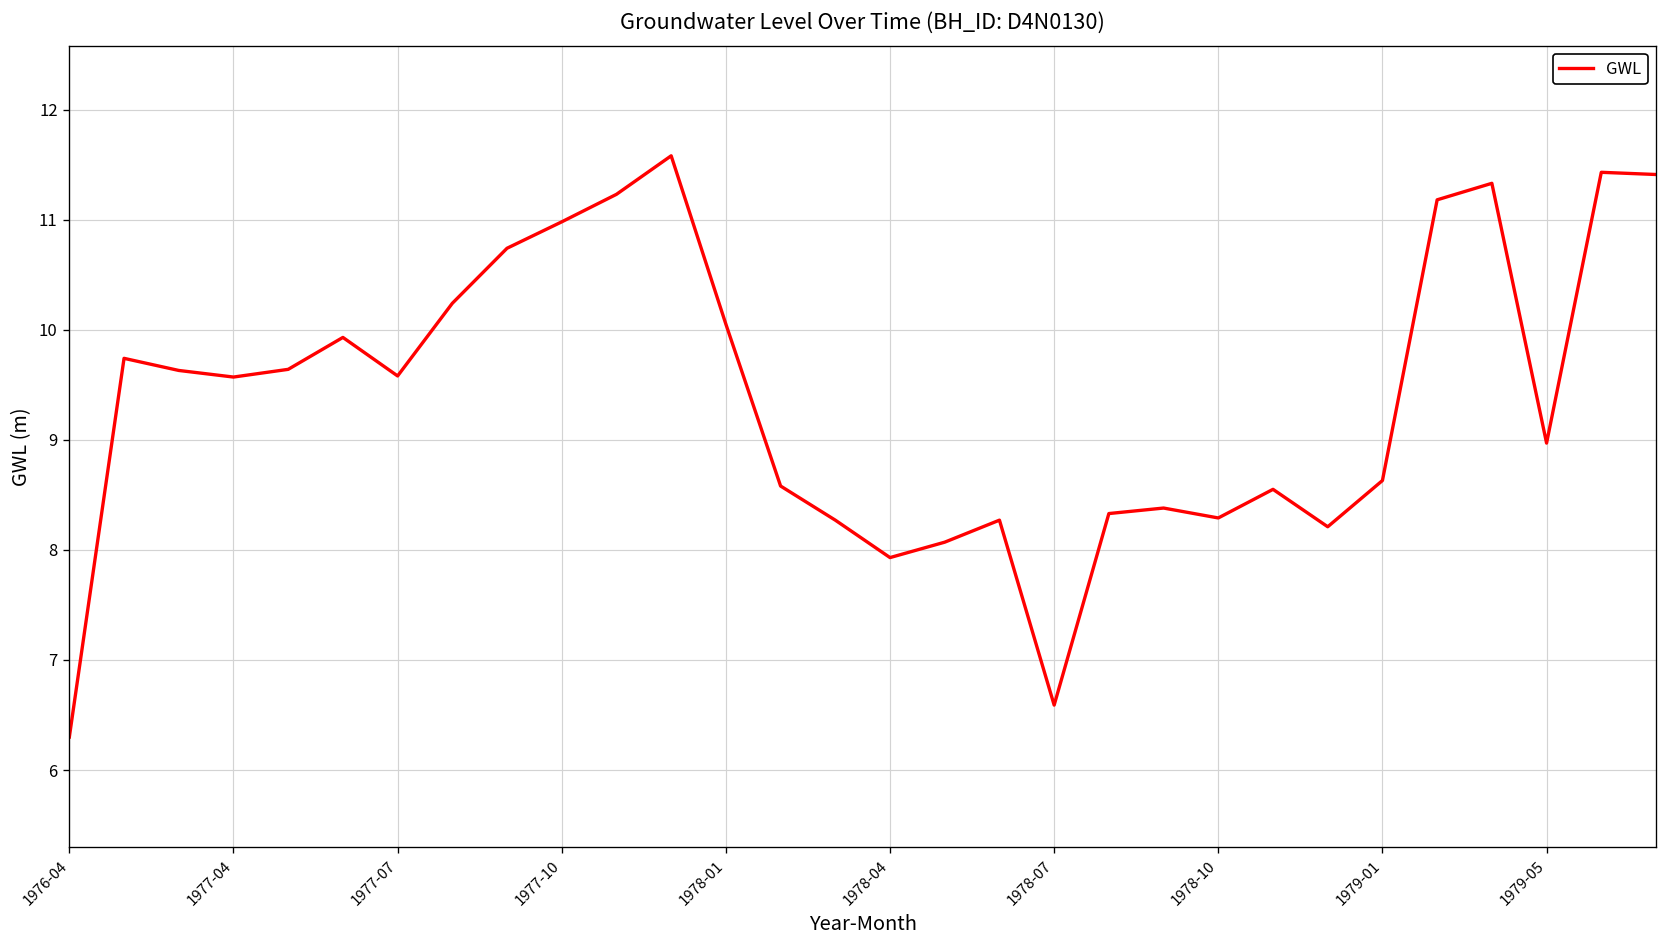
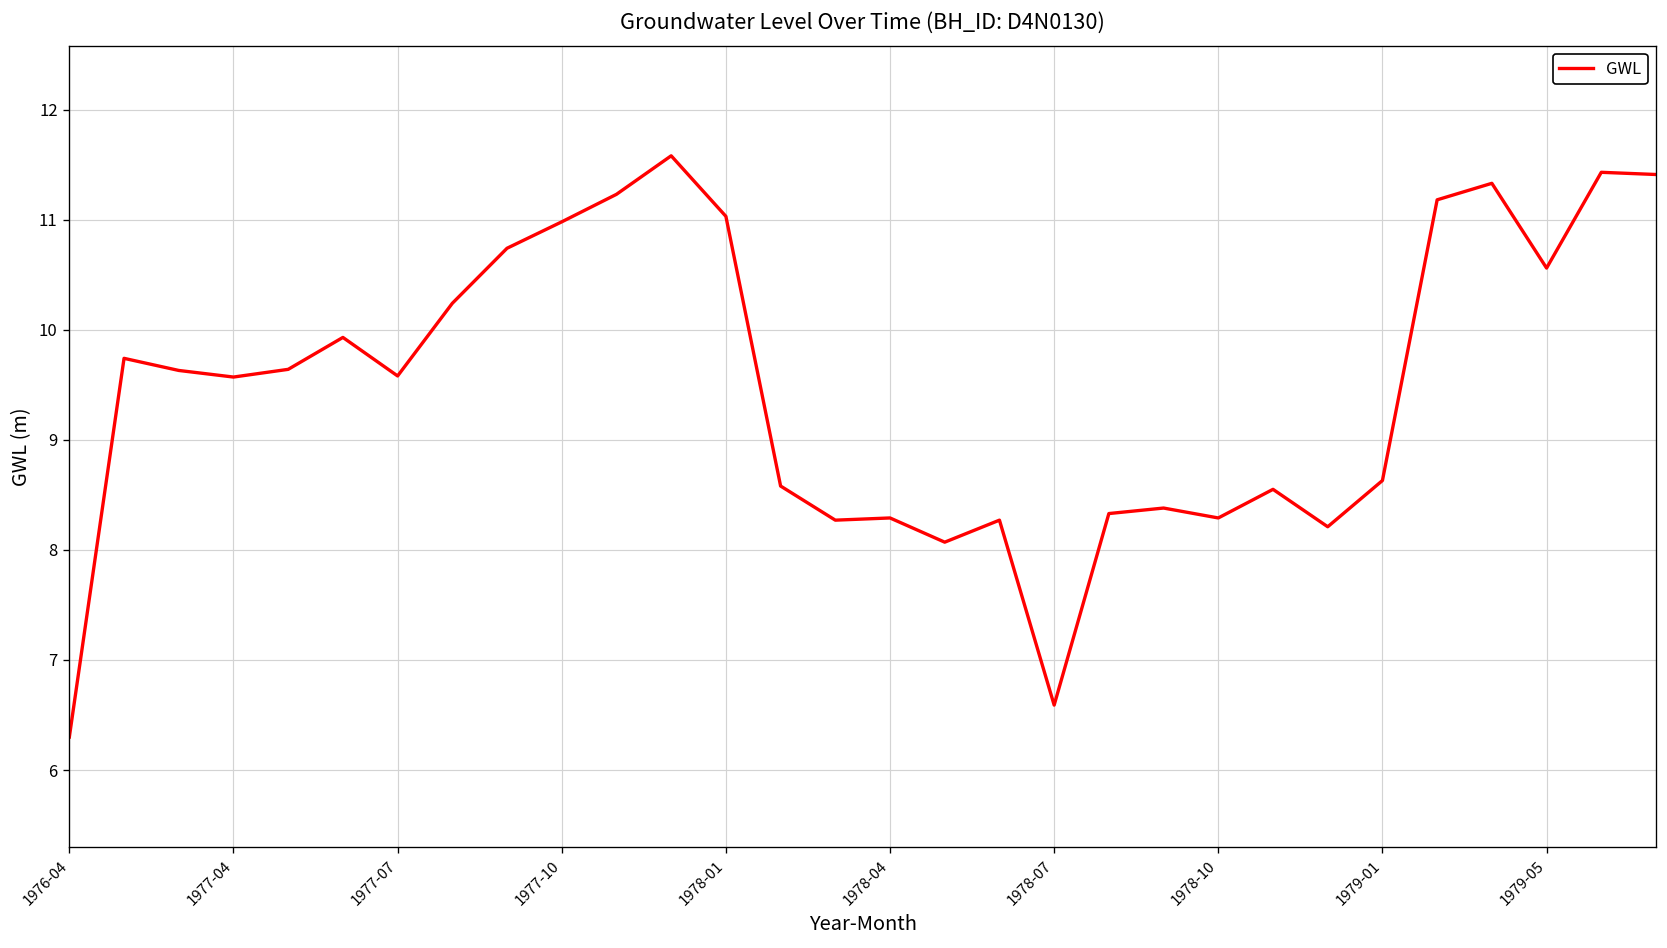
1978-01: 10.1 -> 11.0
1978-04: 7.9 -> 8.3
1979-05: 9.0 -> 10.6
